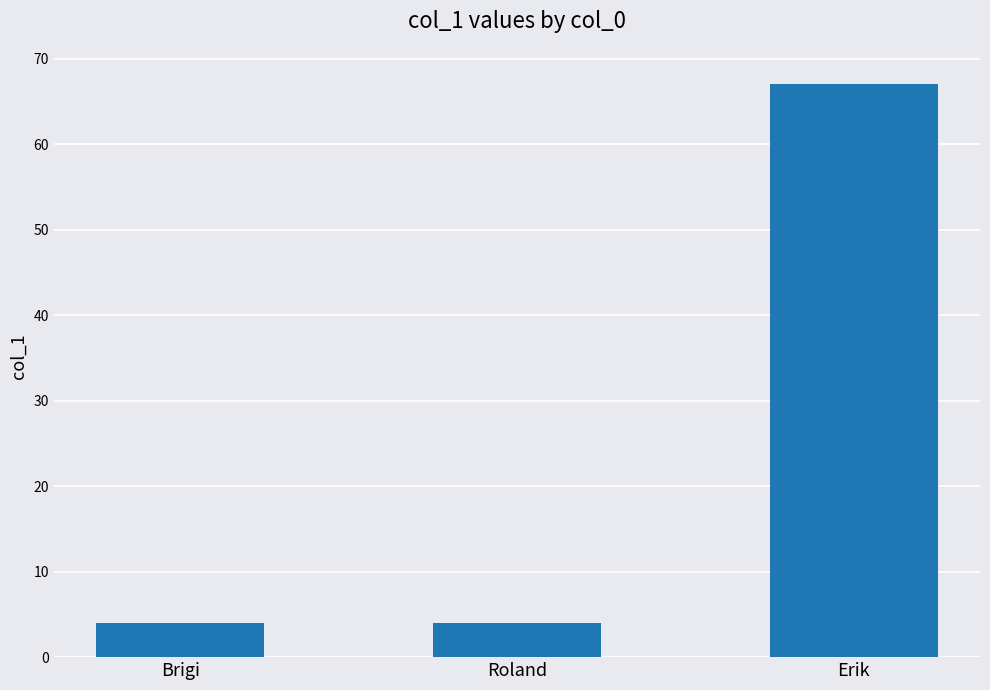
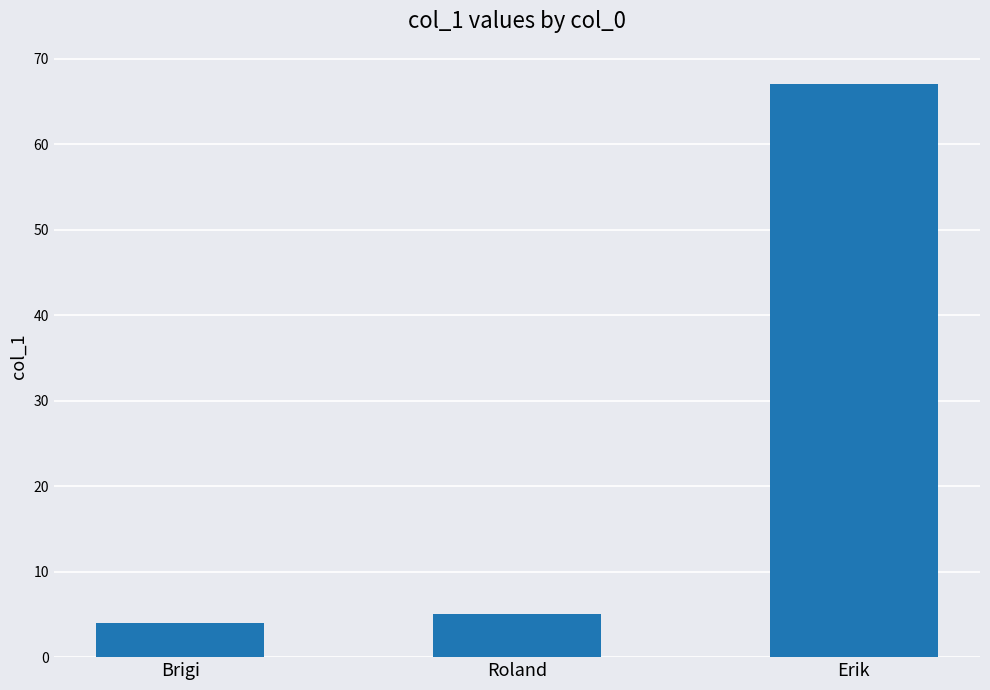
Roland: 4 -> 5
